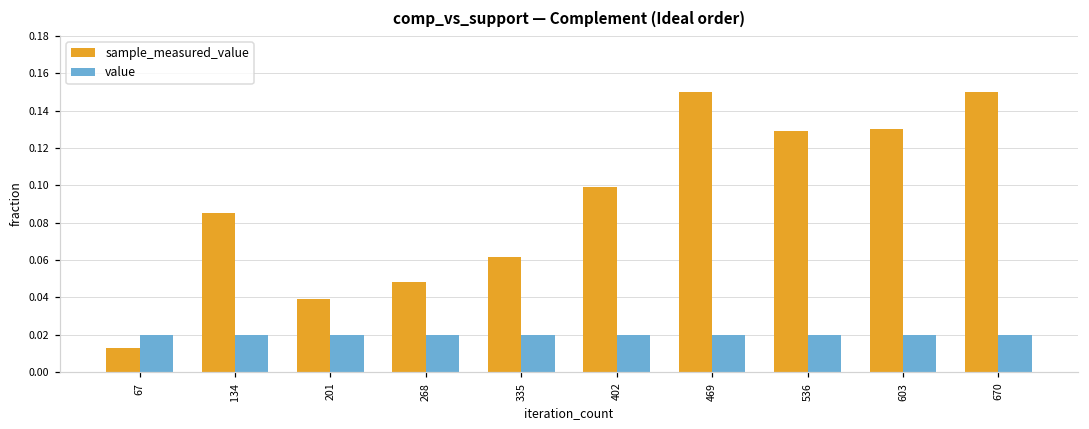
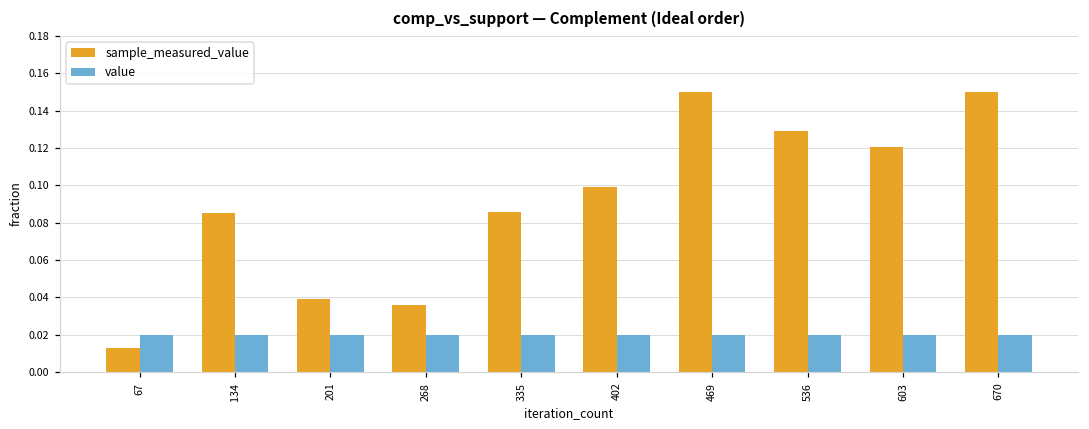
sample_measured_value, 268: 0.048 -> 0.036
sample_measured_value, 335: 0.062 -> 0.086
sample_measured_value, 603: 0.130 -> 0.121
